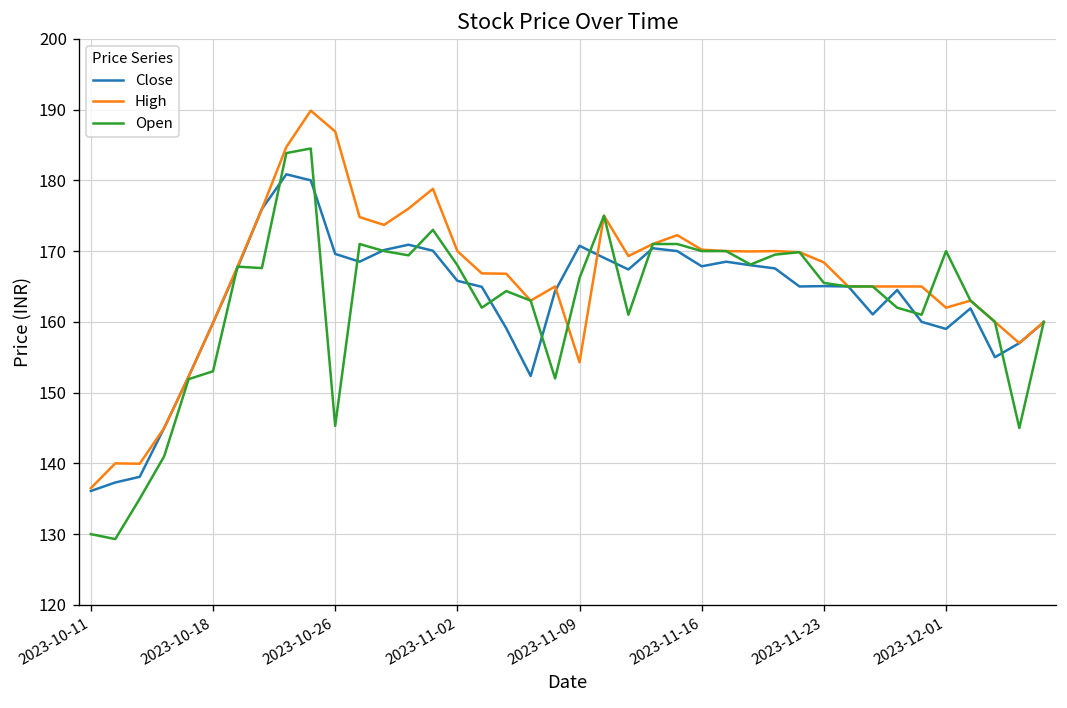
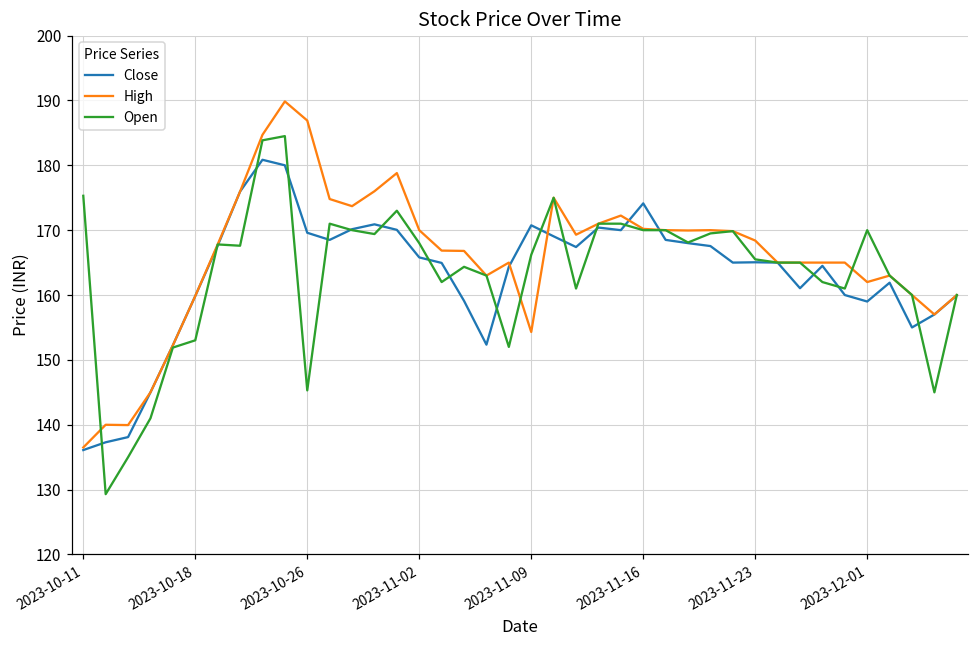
Open, 2023-10-11: 130 -> 175
Close, 2023-11-16: 168 -> 174
